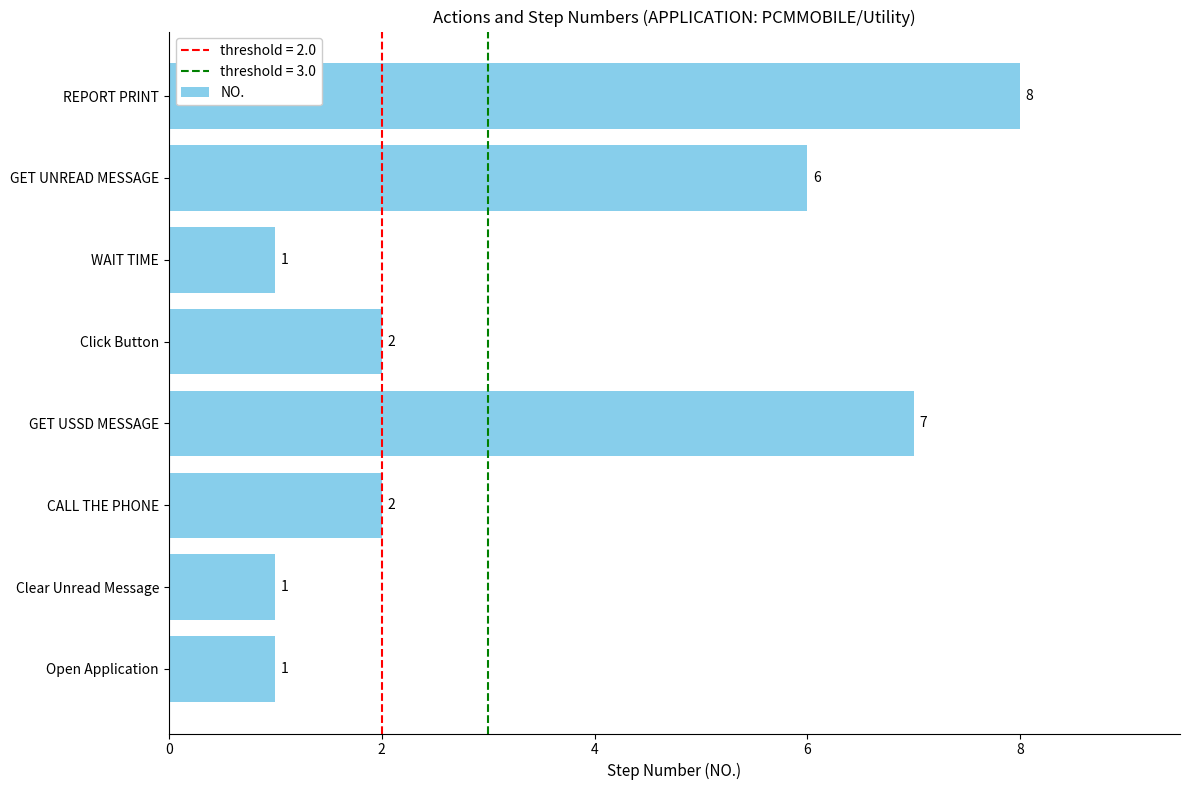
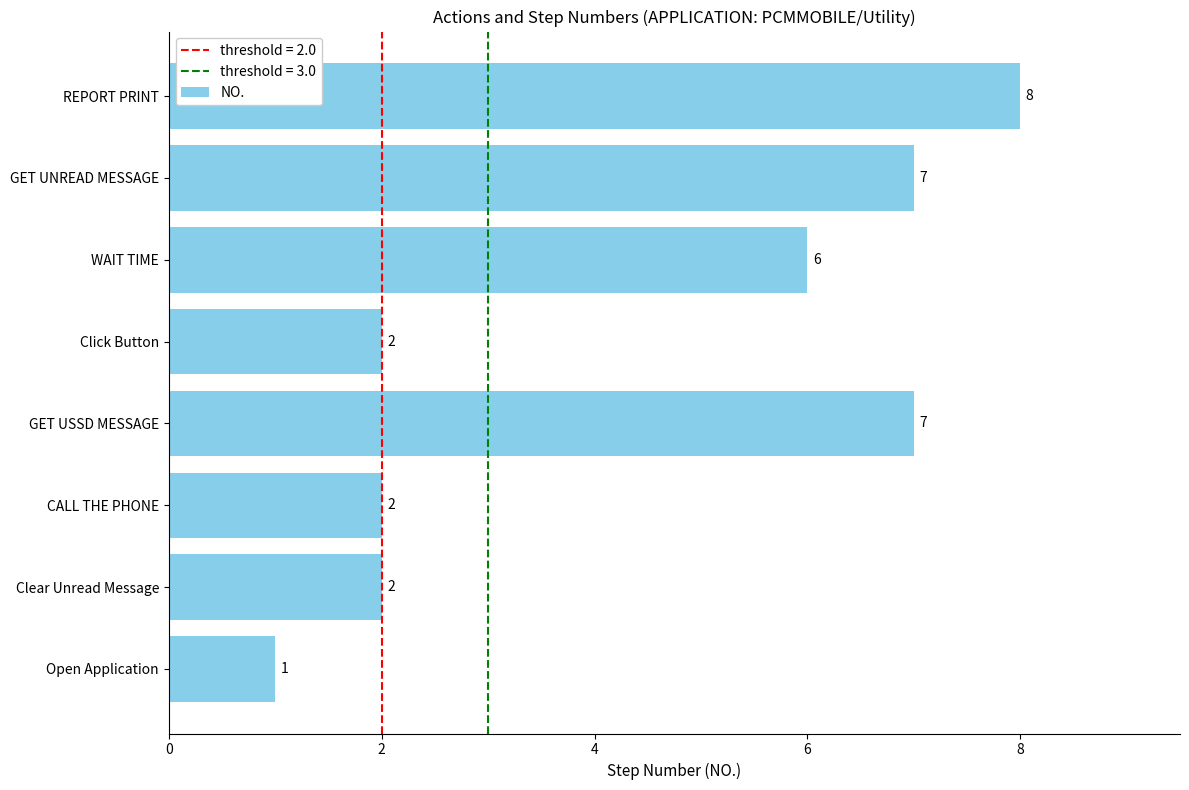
GET UNREAD MESSAGE: 6 -> 7
WAIT TIME: 1 -> 6
Clear Unread Message: 1 -> 2
